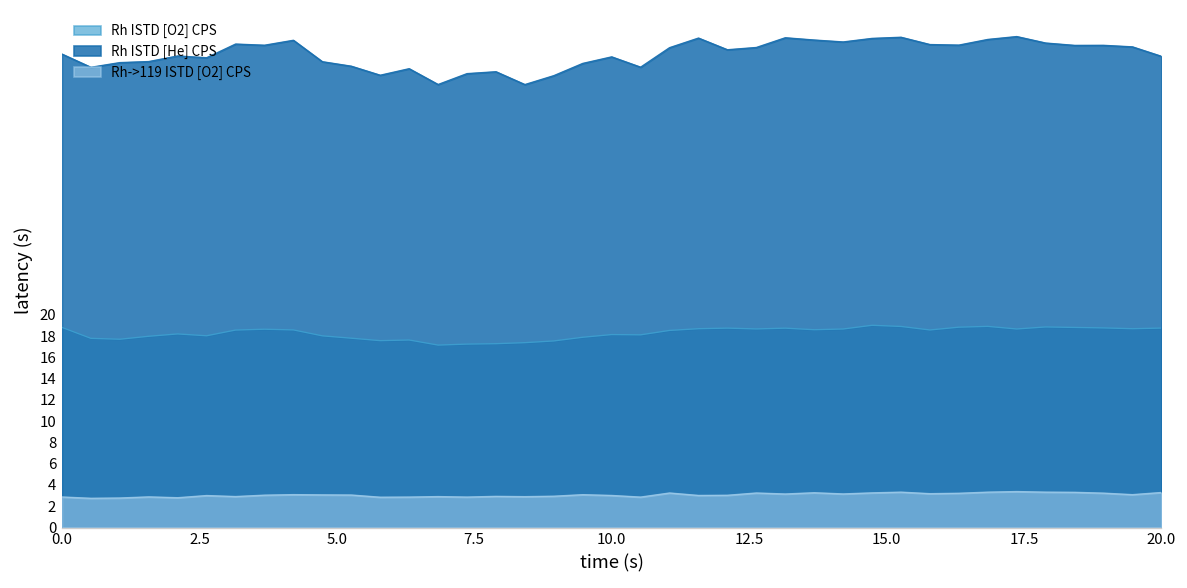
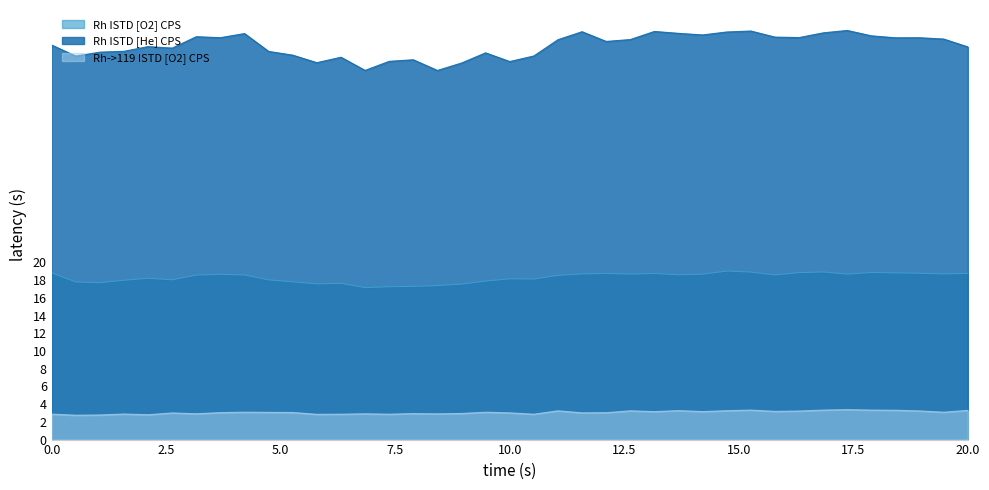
Rh ISTD [He] CPS, 10.0: 44 -> 43
